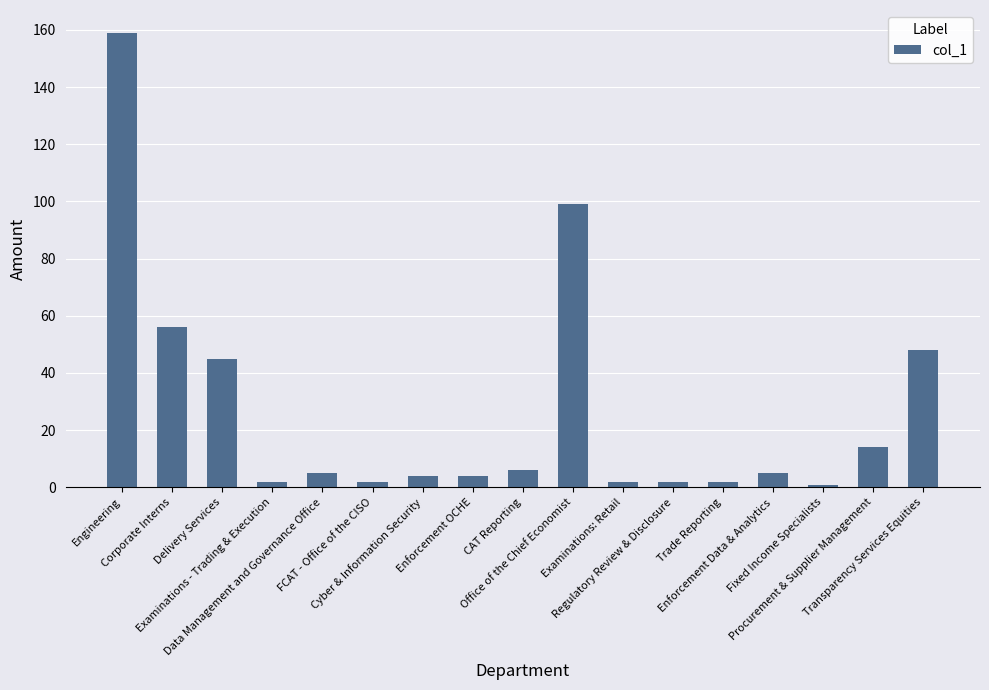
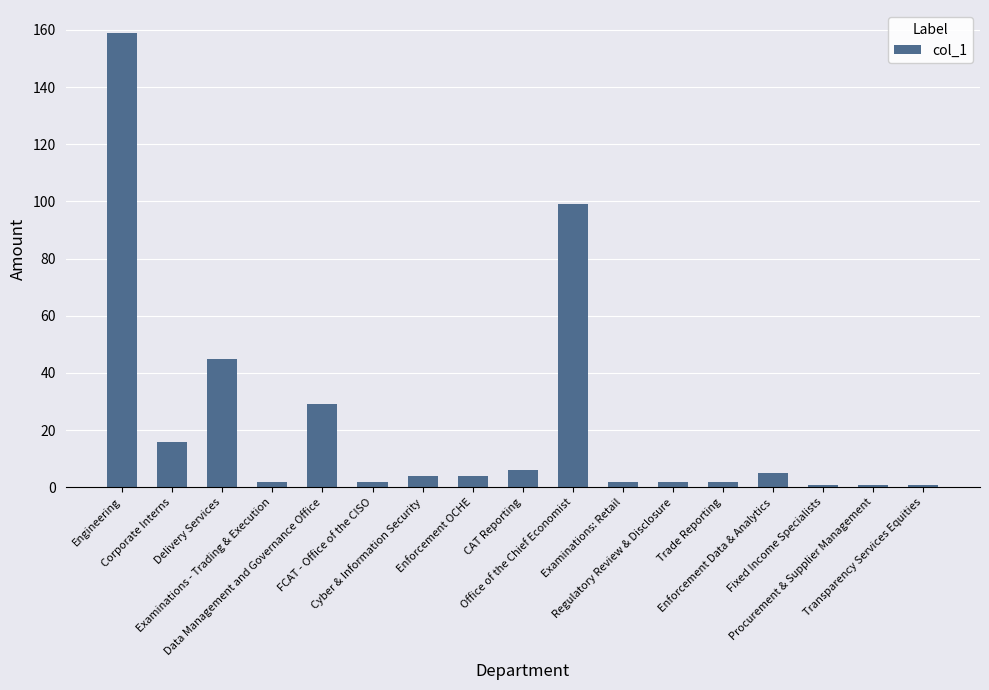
Corporate Interns: 56 -> 16
Data Management and Governance Office: 5 -> 29
Procurement & Supplier Management: 14 -> 1
Transparency Services Equities: 48 -> 1
